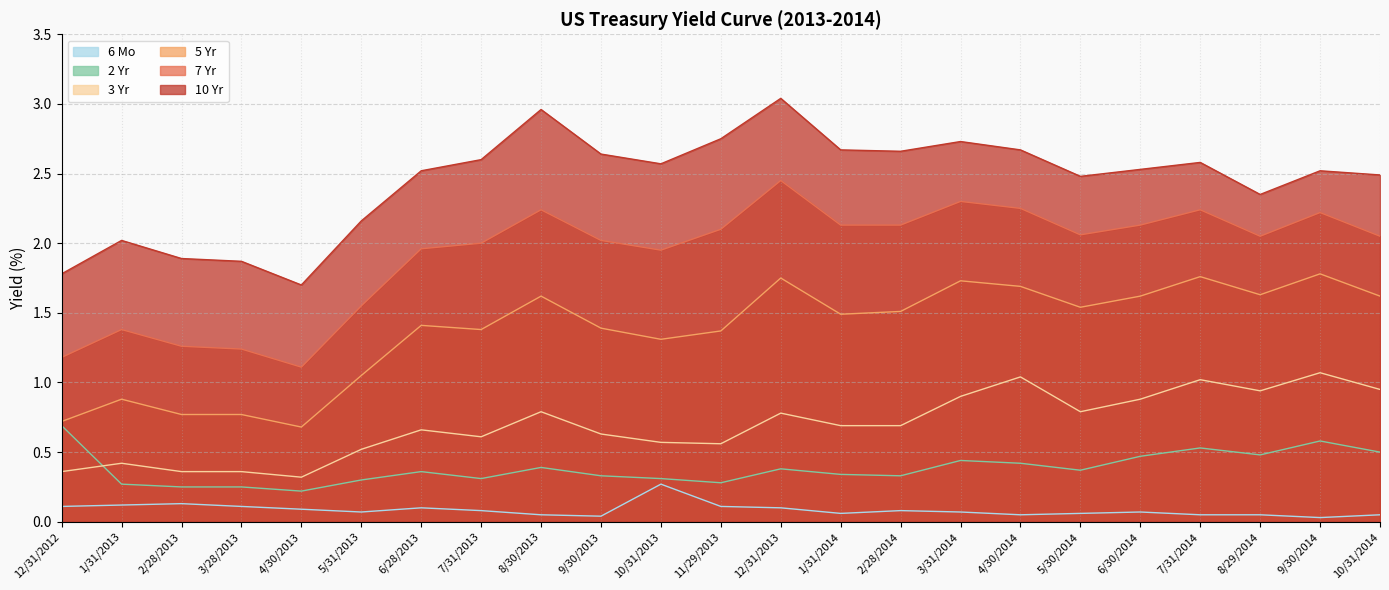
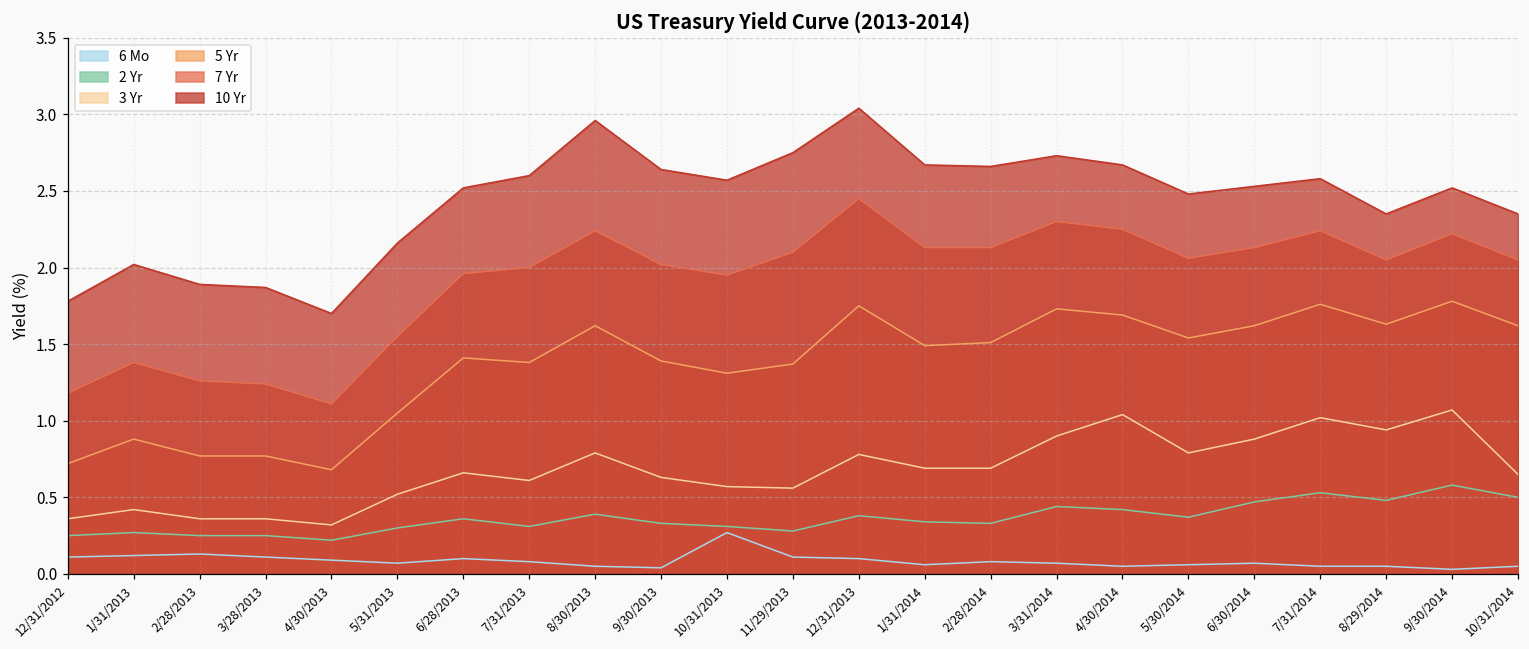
2 Yr, 12/31/2012: 0.69 -> 0.25
3 Yr, 10/31/2014: 0.95 -> 0.65
10 Yr, 10/31/2014: 2.49 -> 2.35
